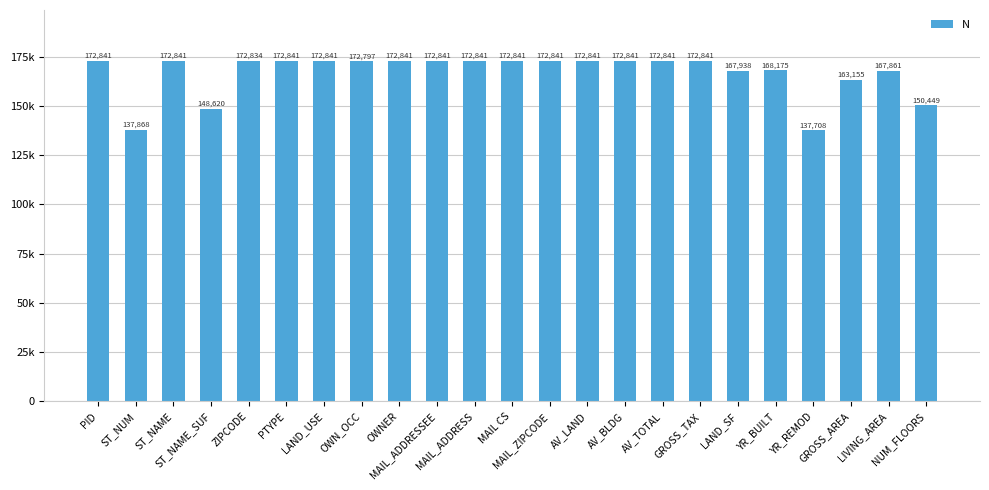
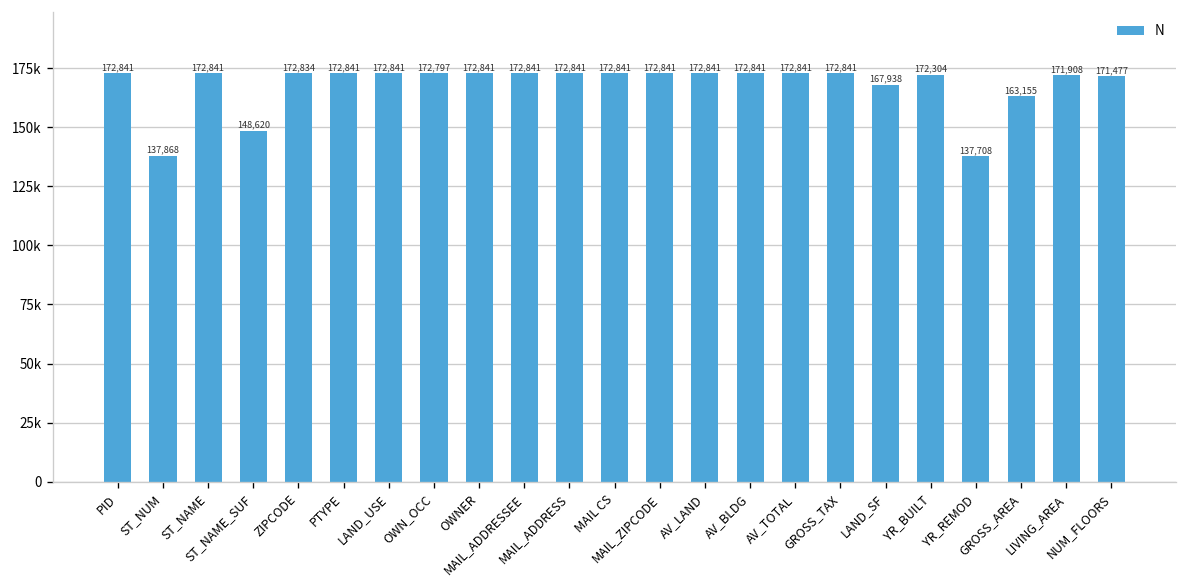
YR_BUILT: 168,175 -> 172,304
LIVING_AREA: 167,861 -> 171,908
NUM_FLOORS: 150,449 -> 171,477
